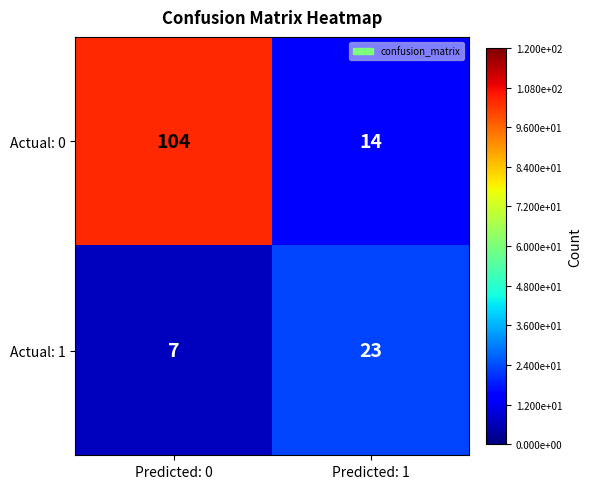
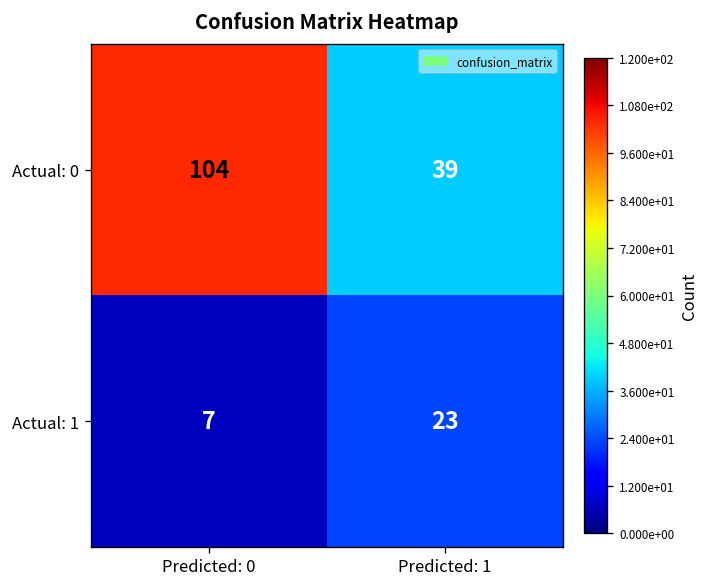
Actual: 0, Predicted: 1: 14 -> 39
